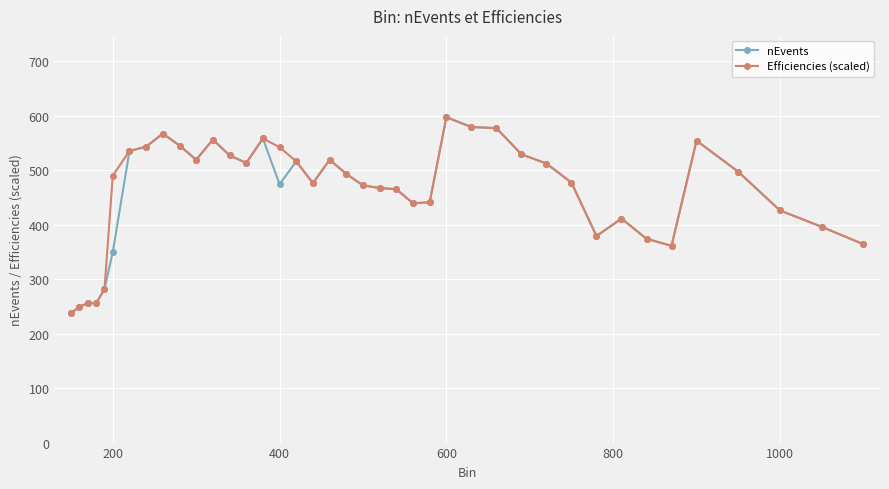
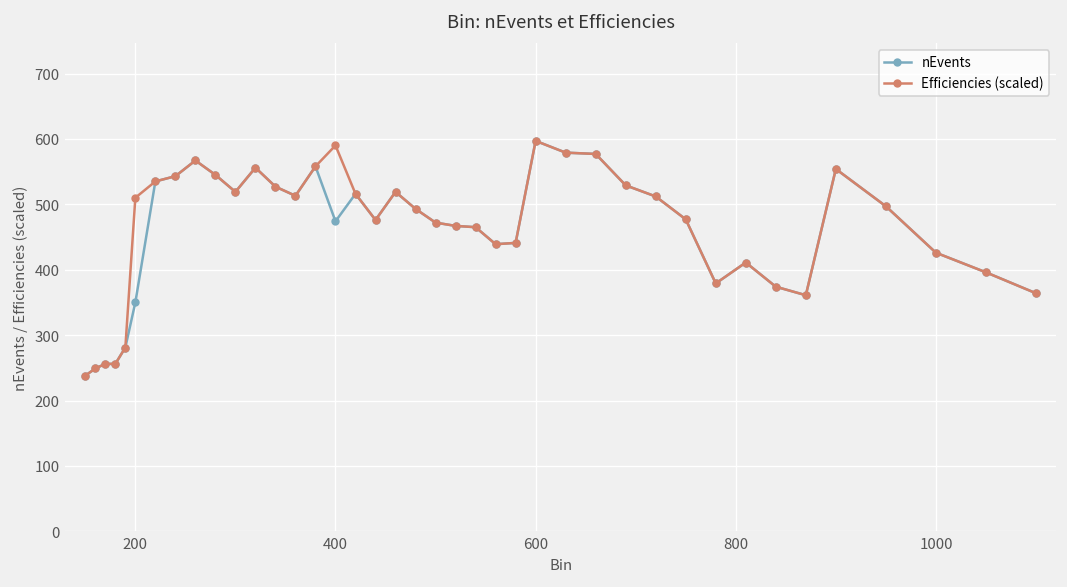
Efficiencies (scaled), 200: 490 -> 510
Efficiencies (scaled), 400: 540 -> 590
